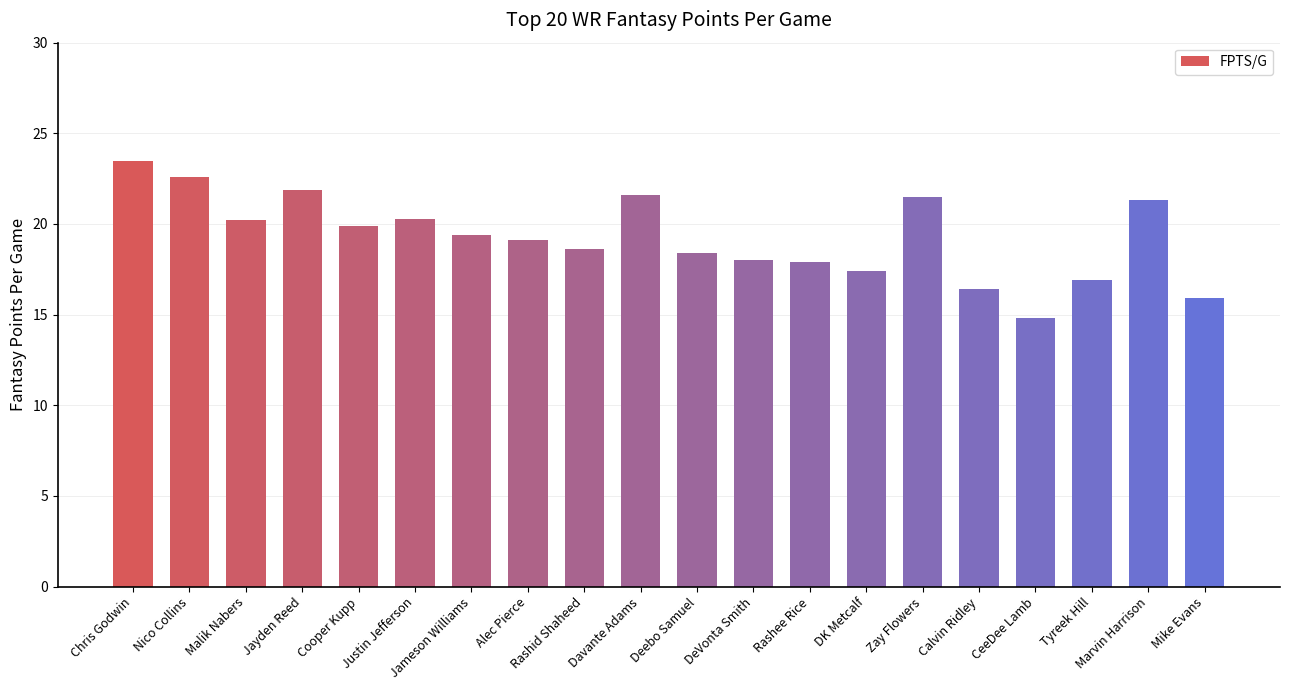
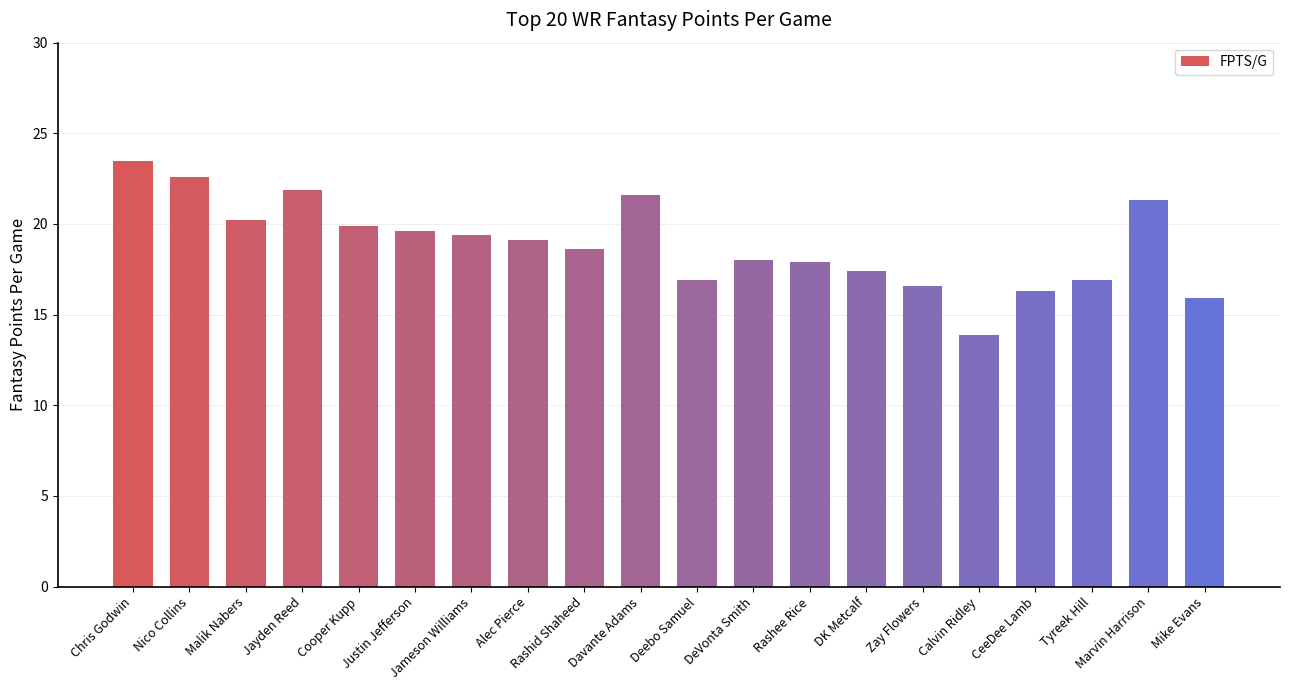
Justin Jefferson: 20.3 -> 19.6
Deebo Samuel: 18.4 -> 16.9
Zay Flowers: 21.5 -> 16.6
Calvin Ridley: 16.4 -> 13.9
CeeDee Lamb: 14.8 -> 16.3
